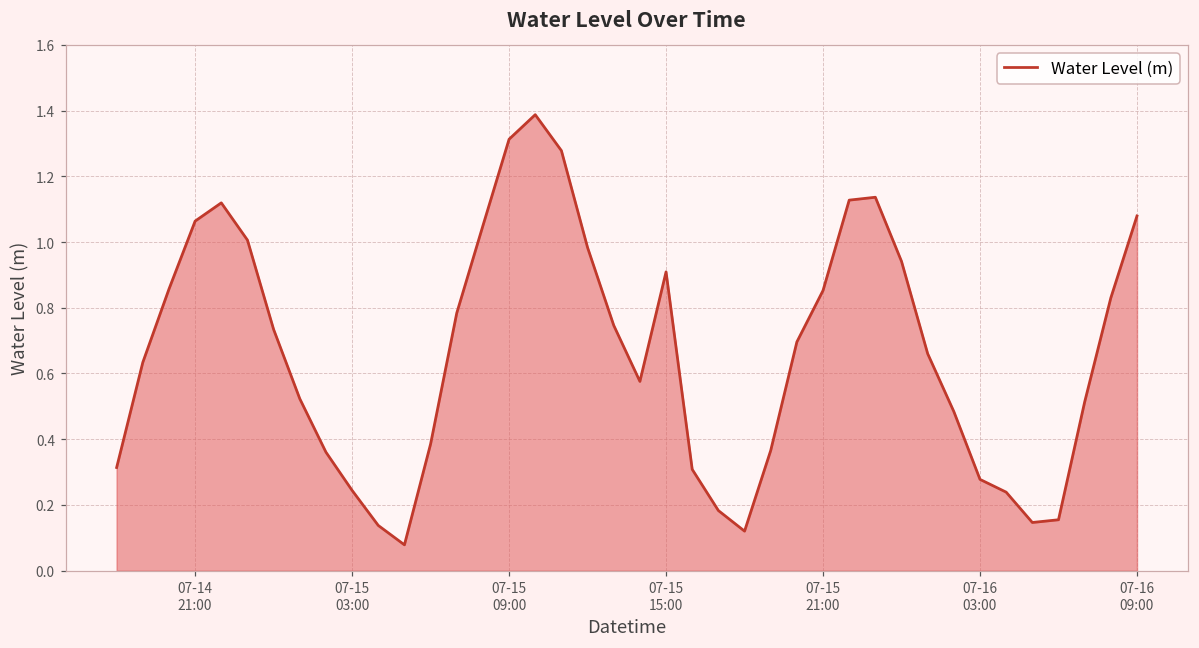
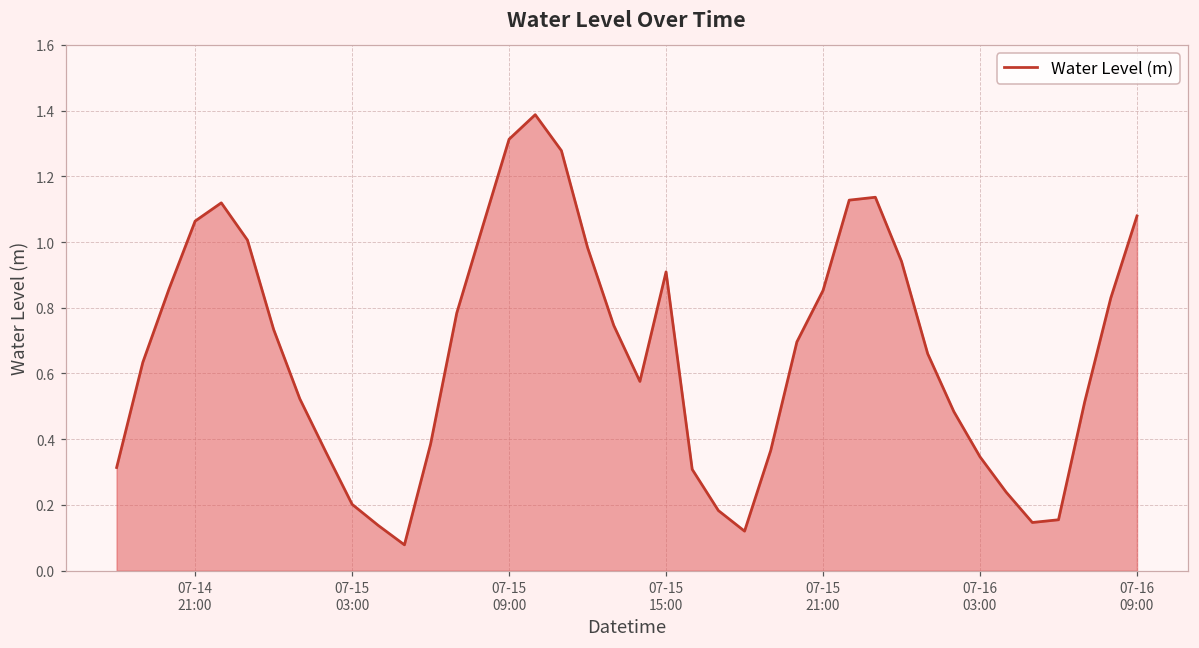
07-15 03:00: 0.24 -> 0.20
07-16 03:00: 0.28 -> 0.35
